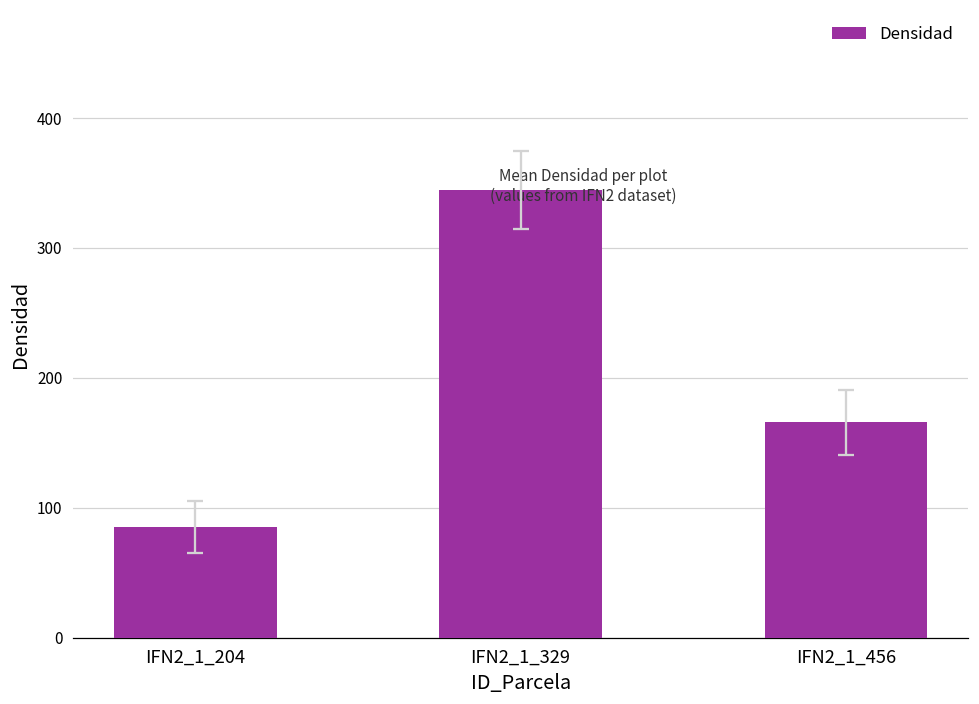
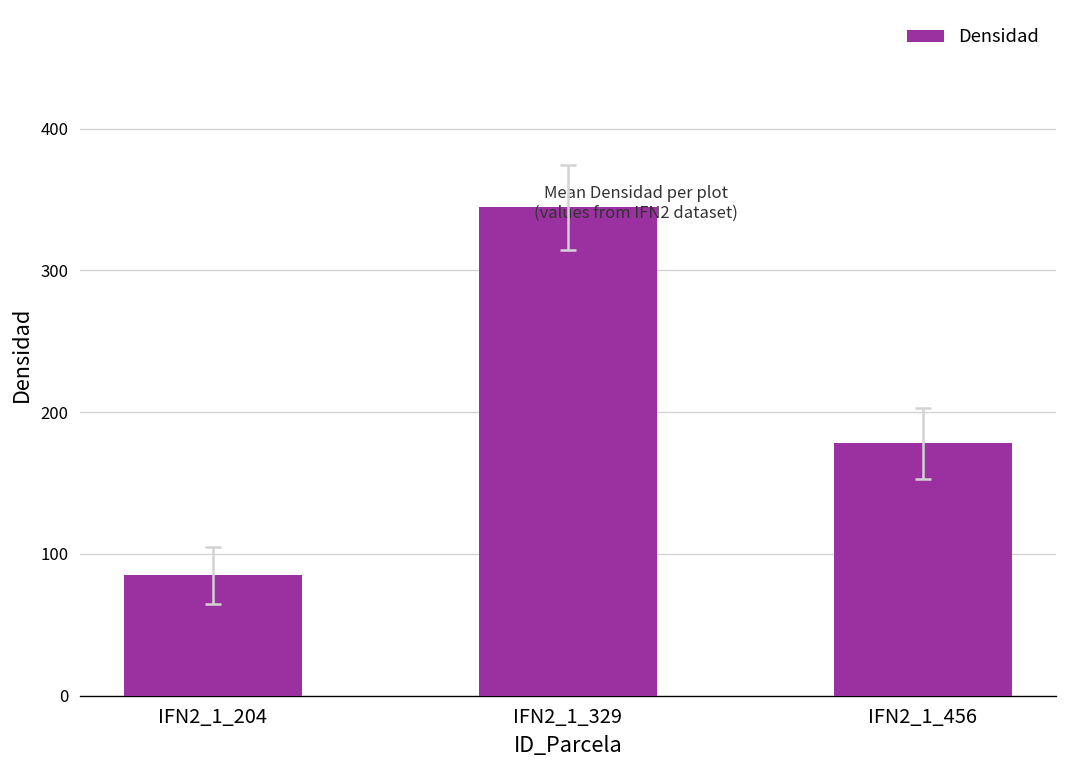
Densidad, IFN2_1_456: 166 -> 178
